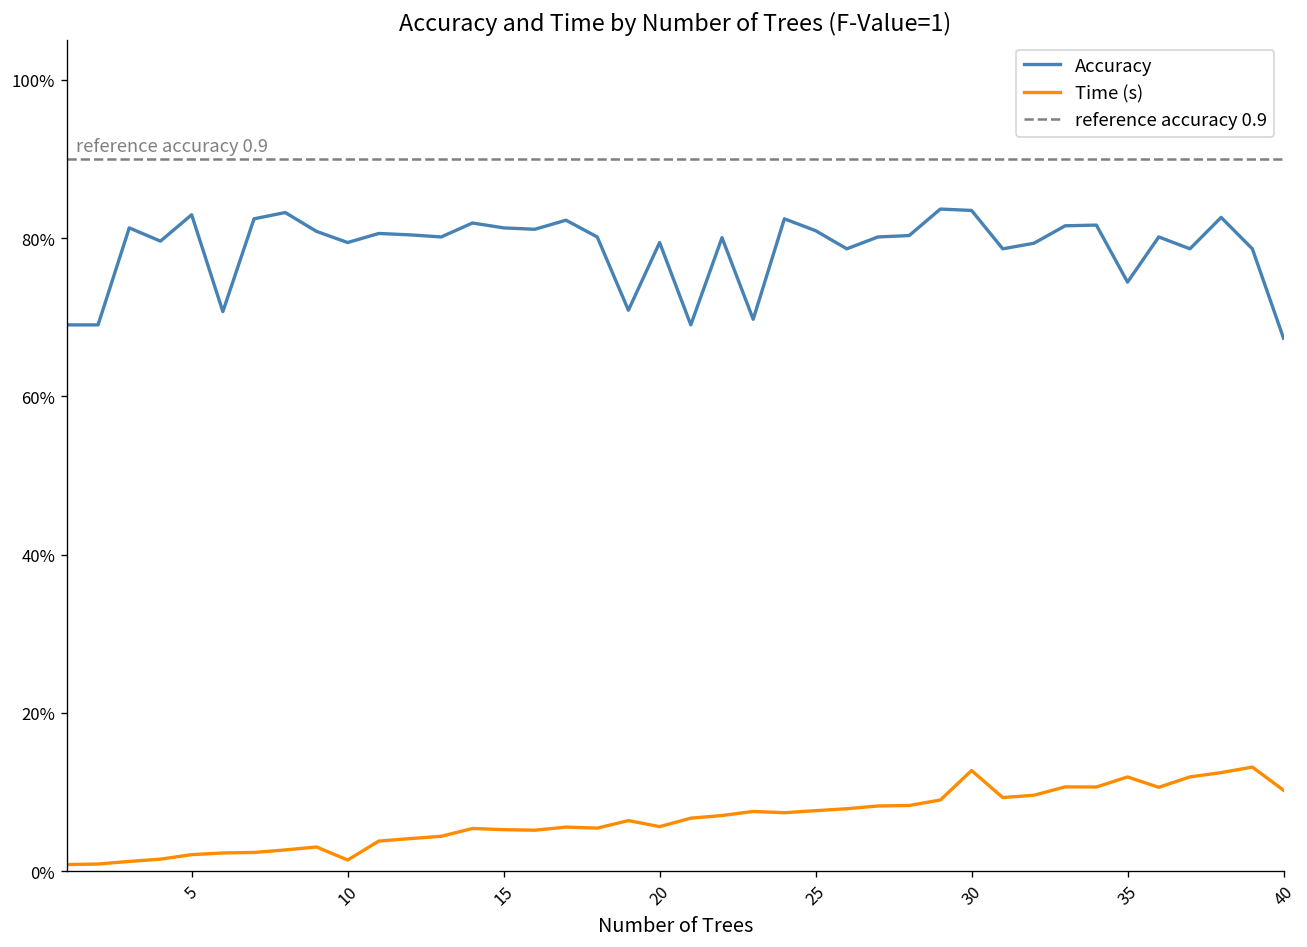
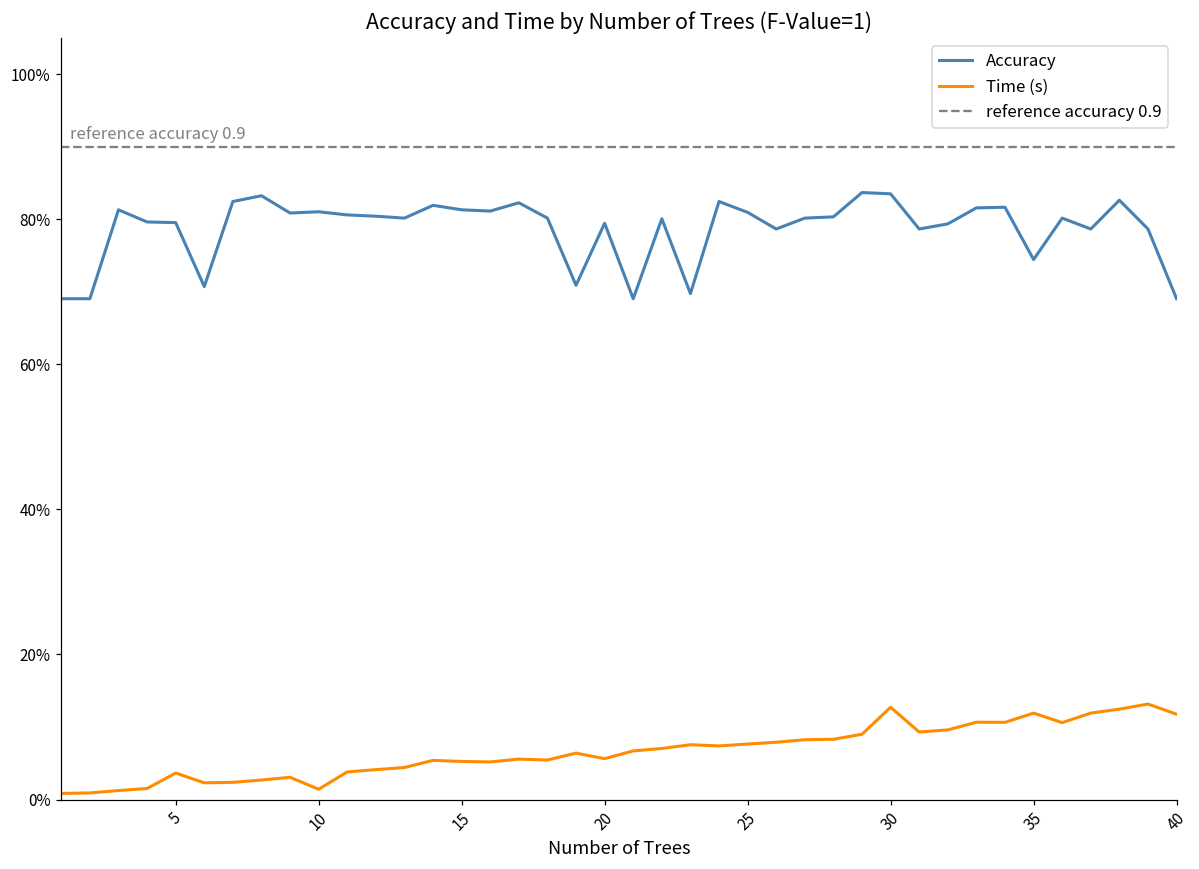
Accuracy, 5: 83% -> 80%
Time (s), 5: 2% -> 4%
Accuracy, 10: 79% -> 81%
Accuracy, 40: 67% -> 69%
Time (s), 40: 10% -> 12%
